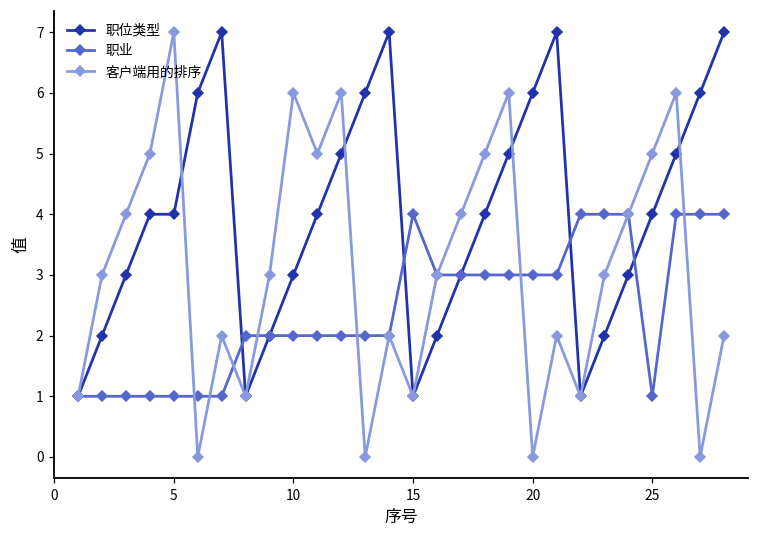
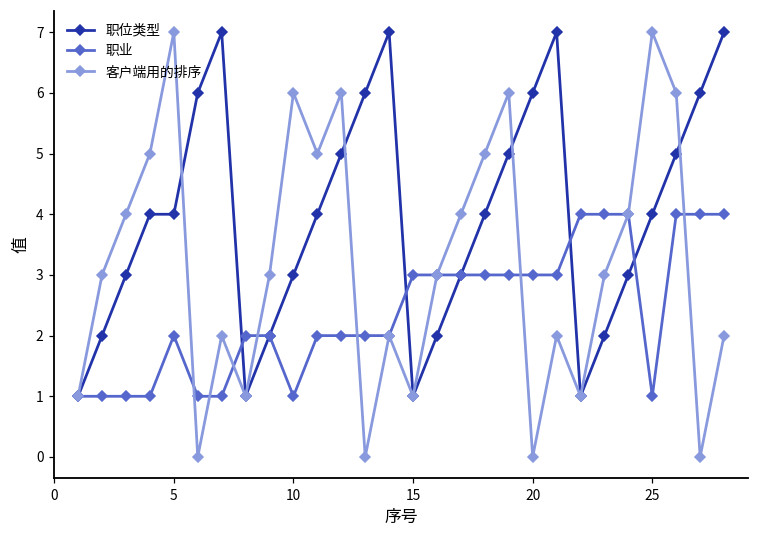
职业, 5: 1 -> 2
职业, 10: 2 -> 1
职业, 15: 4 -> 3
客户端用的排序, 25: 5 -> 7
